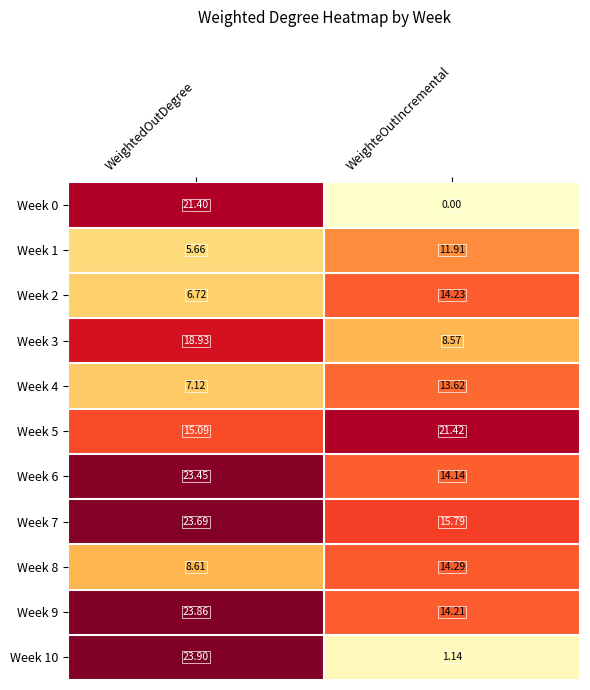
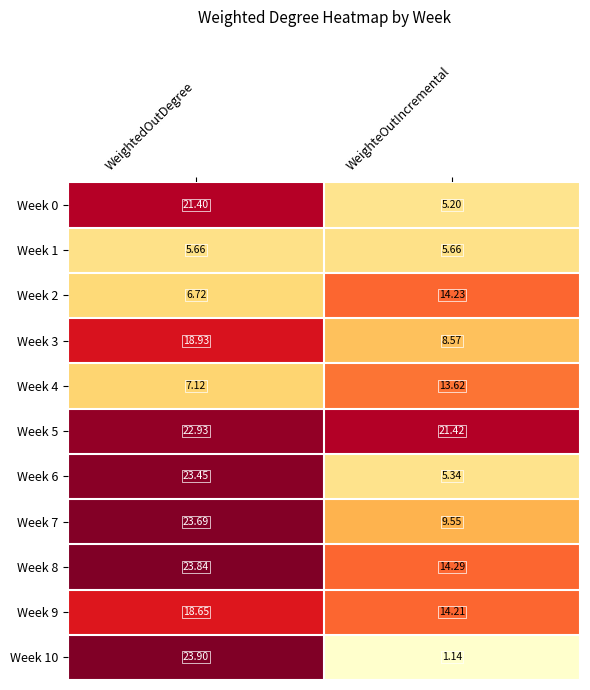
Week 0, WeighteOutIncremental: 0.00 -> 5.20
Week 1, WeighteOutIncremental: 11.91 -> 5.66
Week 5, WeightedOutDegree: 15.09 -> 22.93
Week 6, WeighteOutIncremental: 14.14 -> 5.34
Week 7, WeighteOutIncremental: 15.79 -> 9.55
Week 8, WeightedOutDegree: 8.61 -> 23.84
Week 9, WeightedOutDegree: 23.86 -> 18.65
